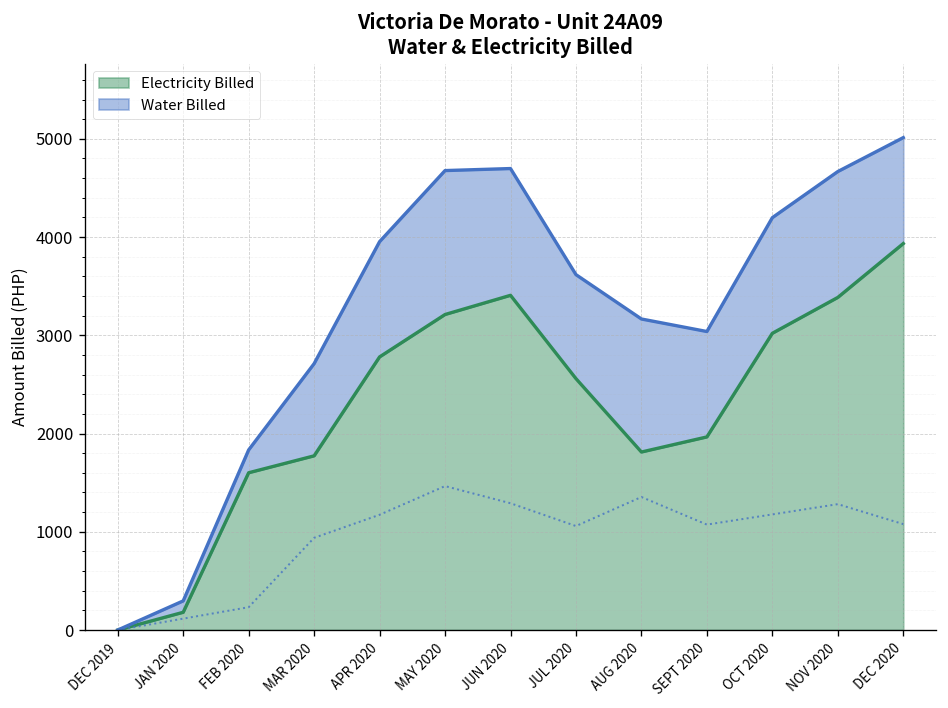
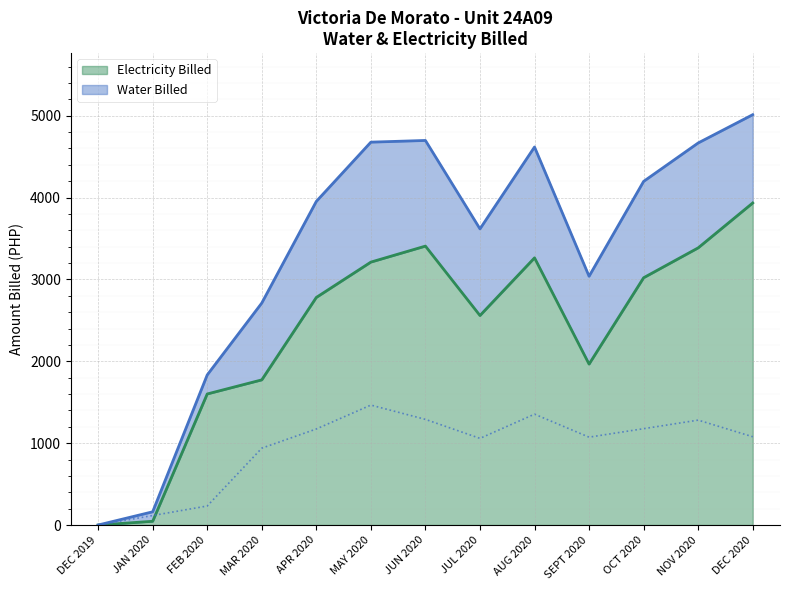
Electricity Billed, JAN 2020: 200 -> 0
Electricity Billed, AUG 2020: 1800 -> 3300
